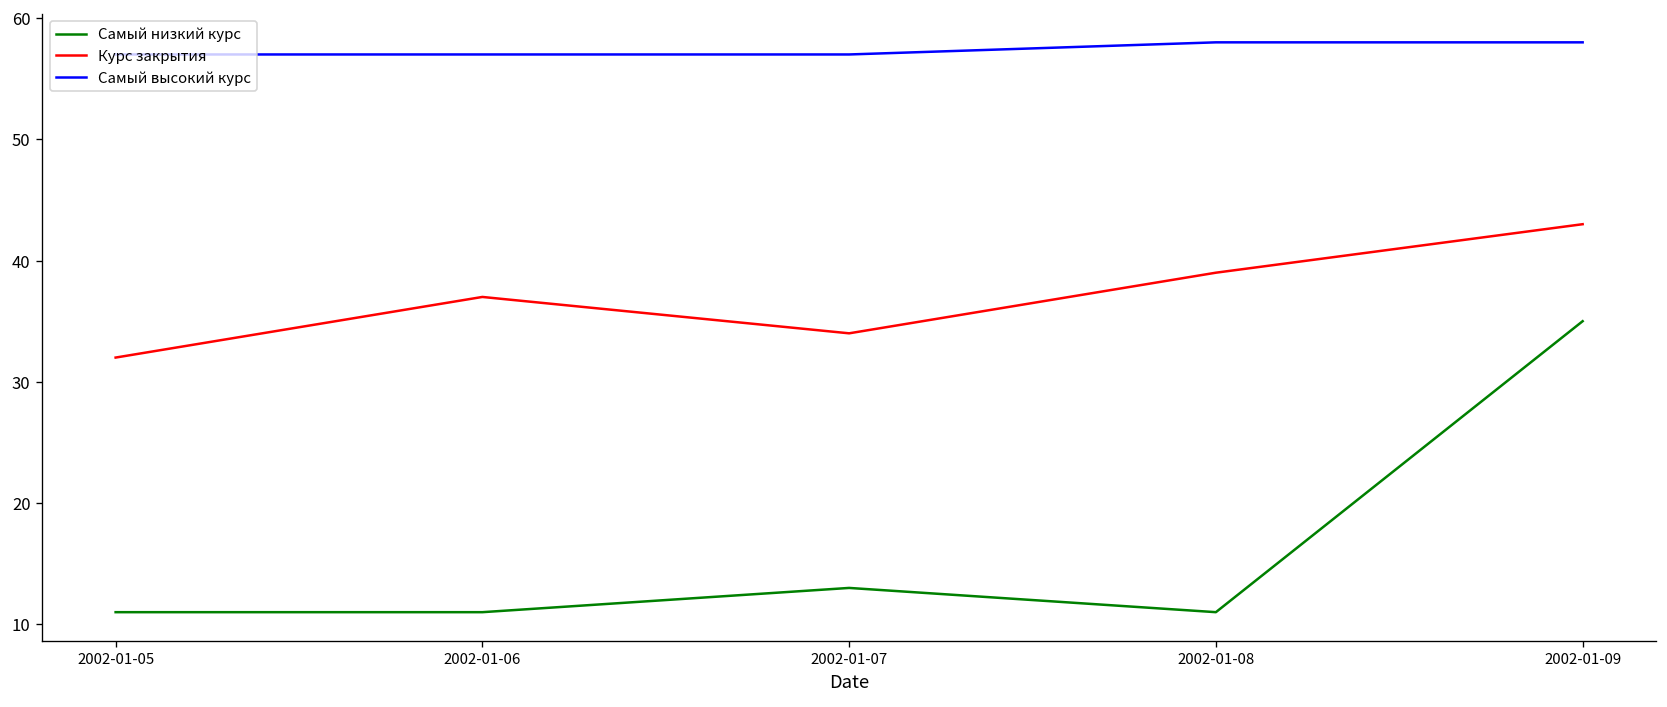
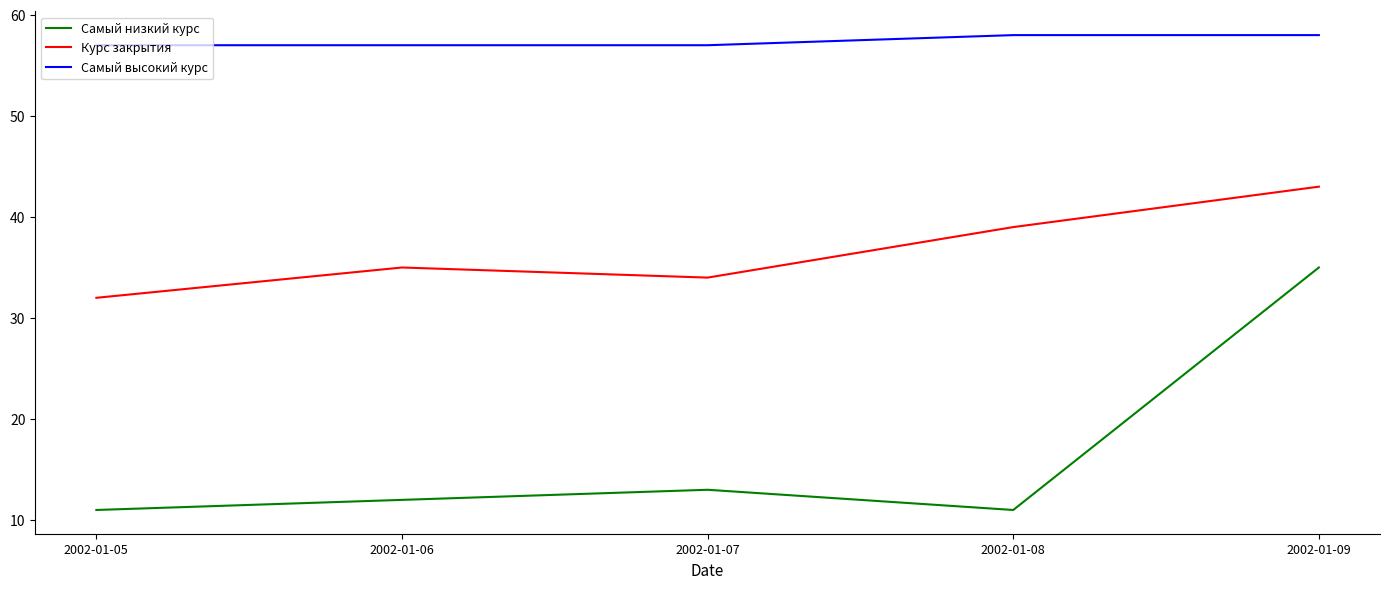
Самый низкий курс, 2002-01-06: 11 -> 12
Курс закрытия, 2002-01-06: 37 -> 35
